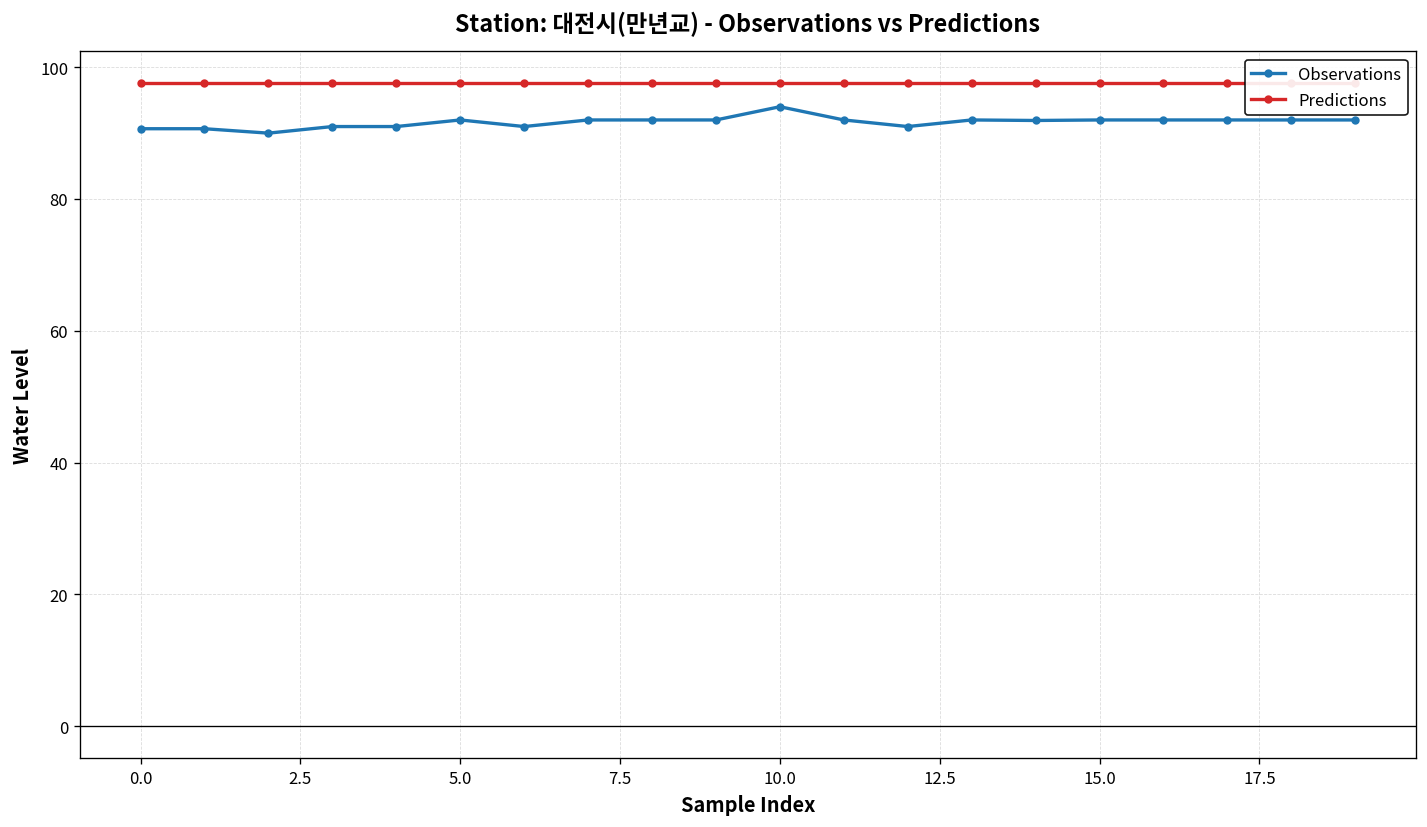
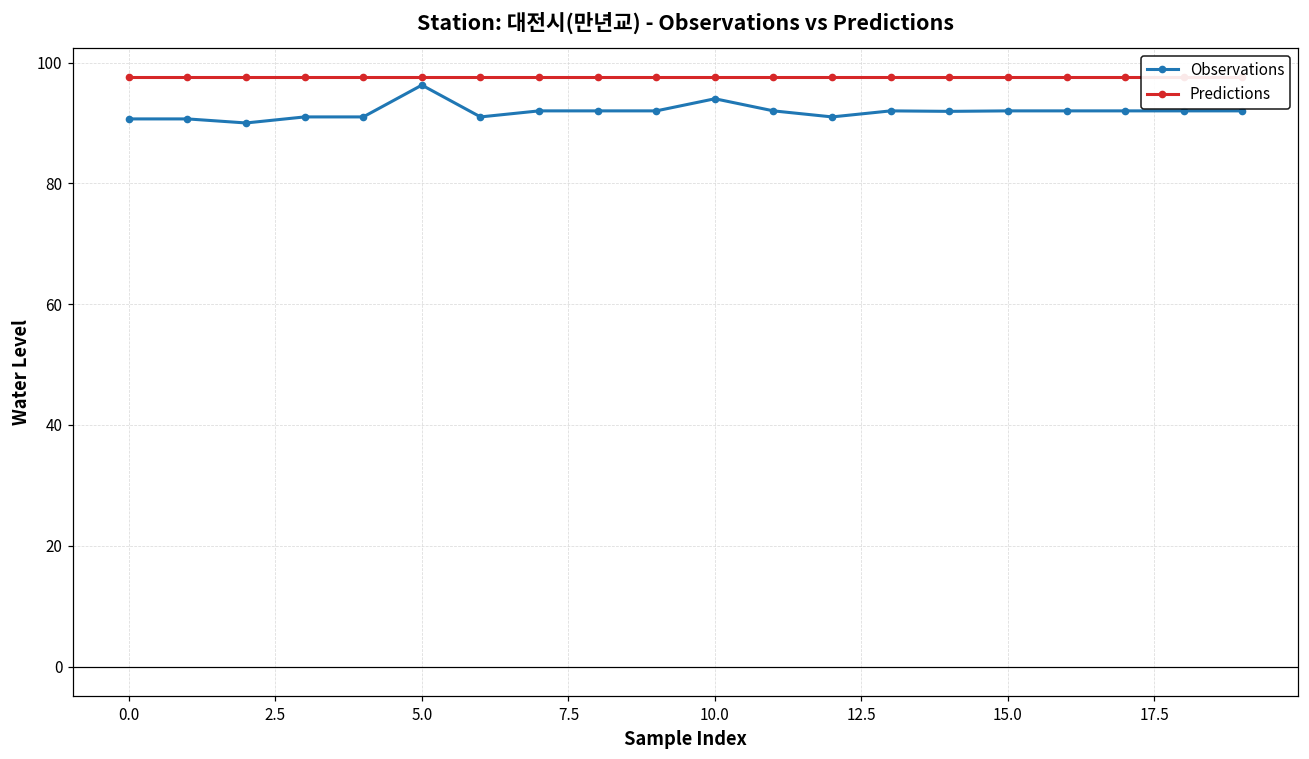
Observations, 5.0: 92 -> 96
